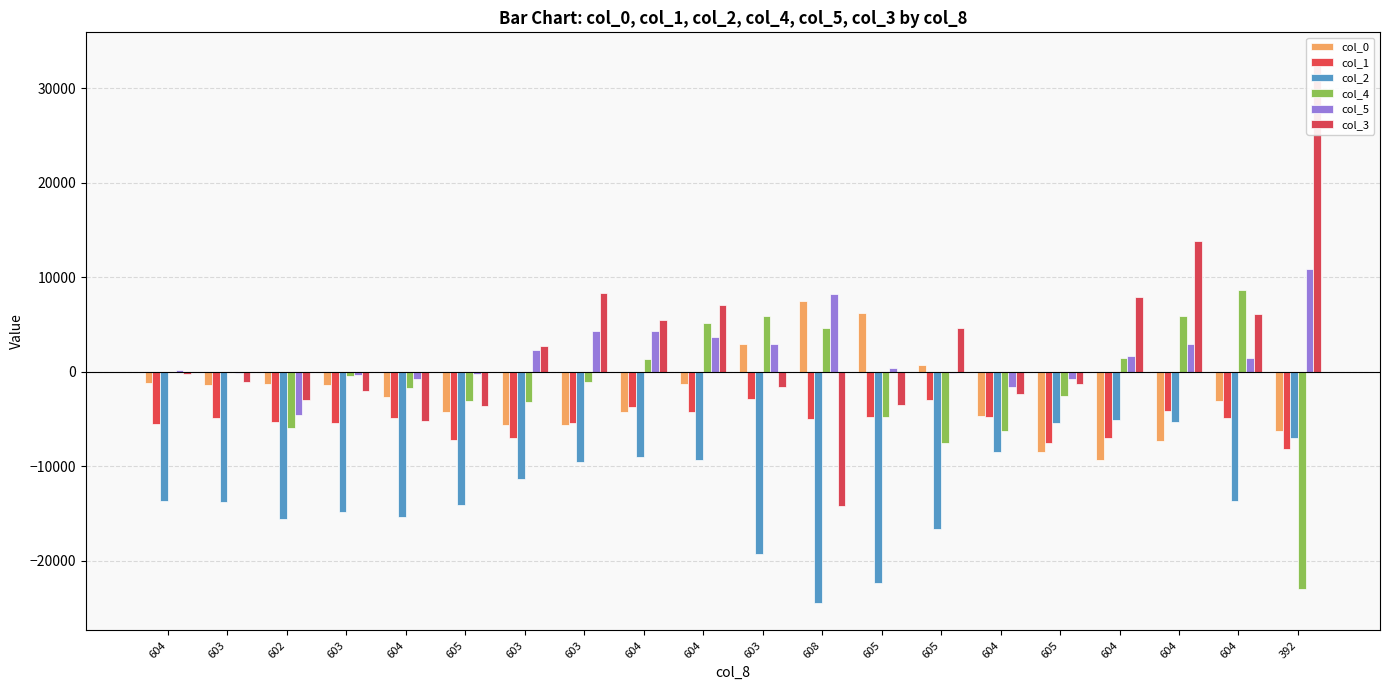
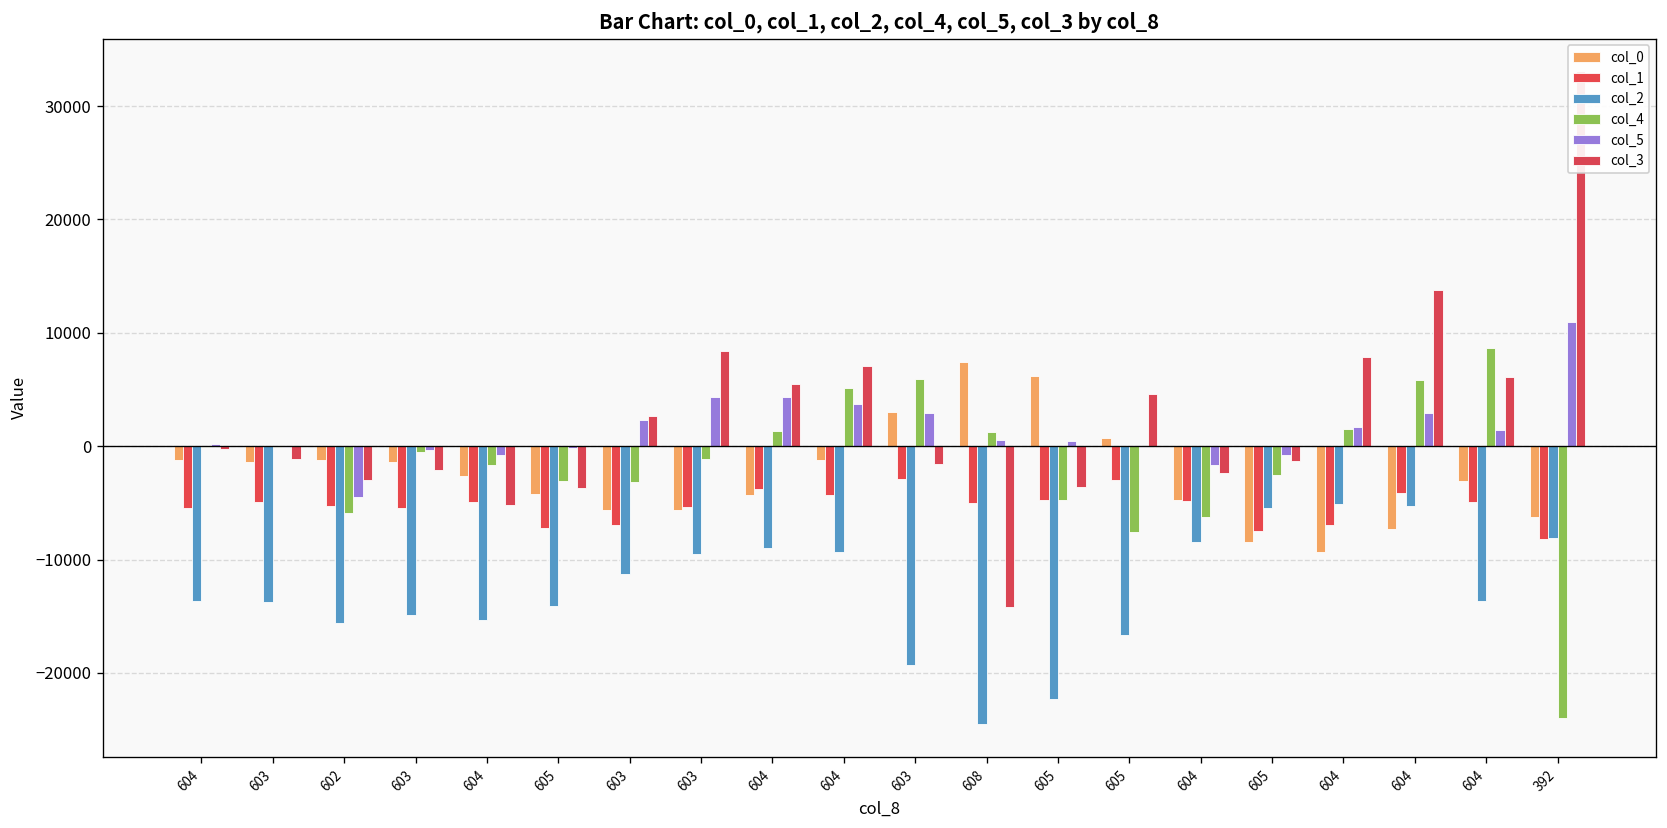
col_4, 608: 5000 -> 1000
col_5, 608: 8000 -> 1000
col_2, 392: -7000 -> -8000
col_4, 392: -23000 -> -24000
